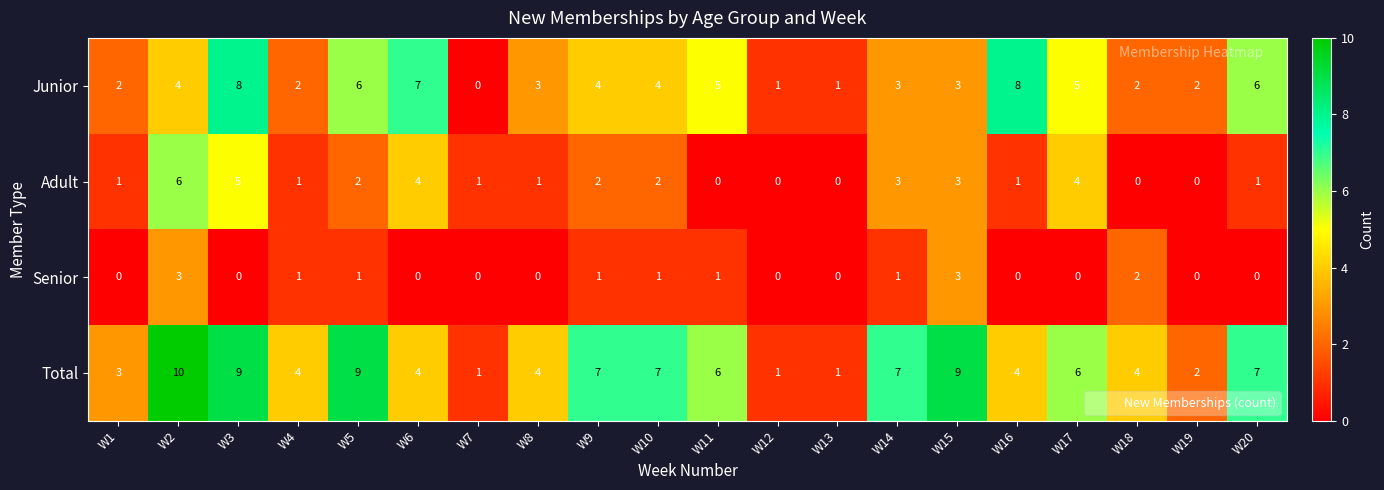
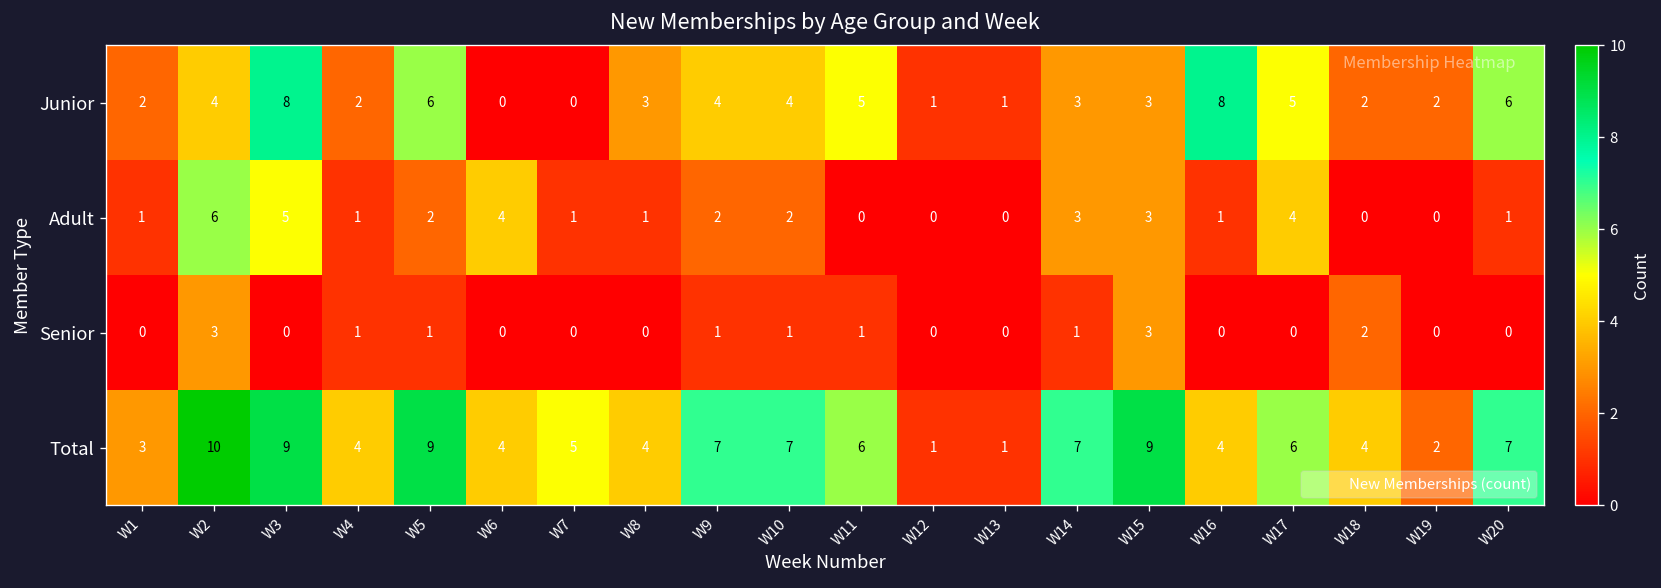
Junior, W6: 7 -> 0
Total, W7: 1 -> 5
